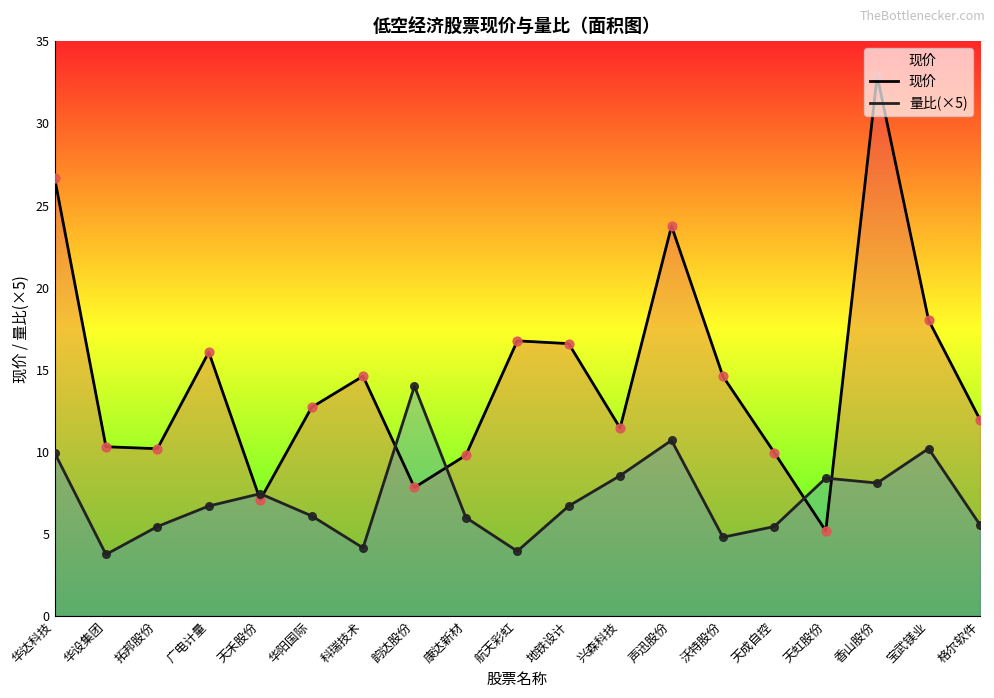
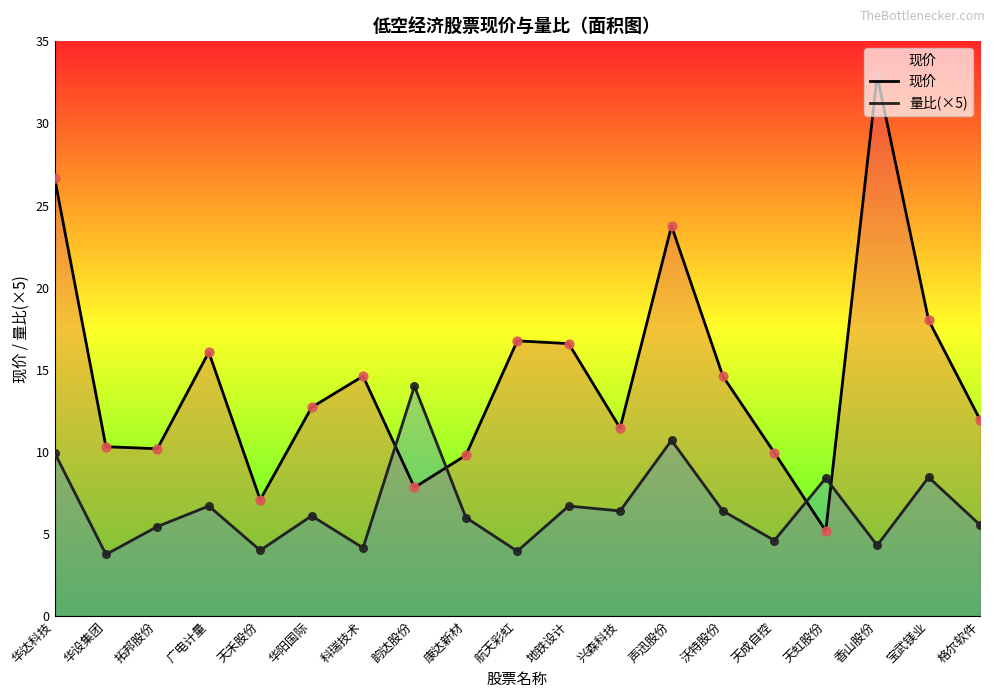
量比(×5), 天禾股份: 7.5 -> 4.0
量比(×5), 兴森科技: 8.6 -> 6.4
量比(×5), 沃特股份: 4.8 -> 6.4
量比(×5), 天成自控: 5.5 -> 4.6
量比(×5), 香山股份: 8.1 -> 4.3
量比(×5), 宝武镁业: 10.2 -> 8.5
